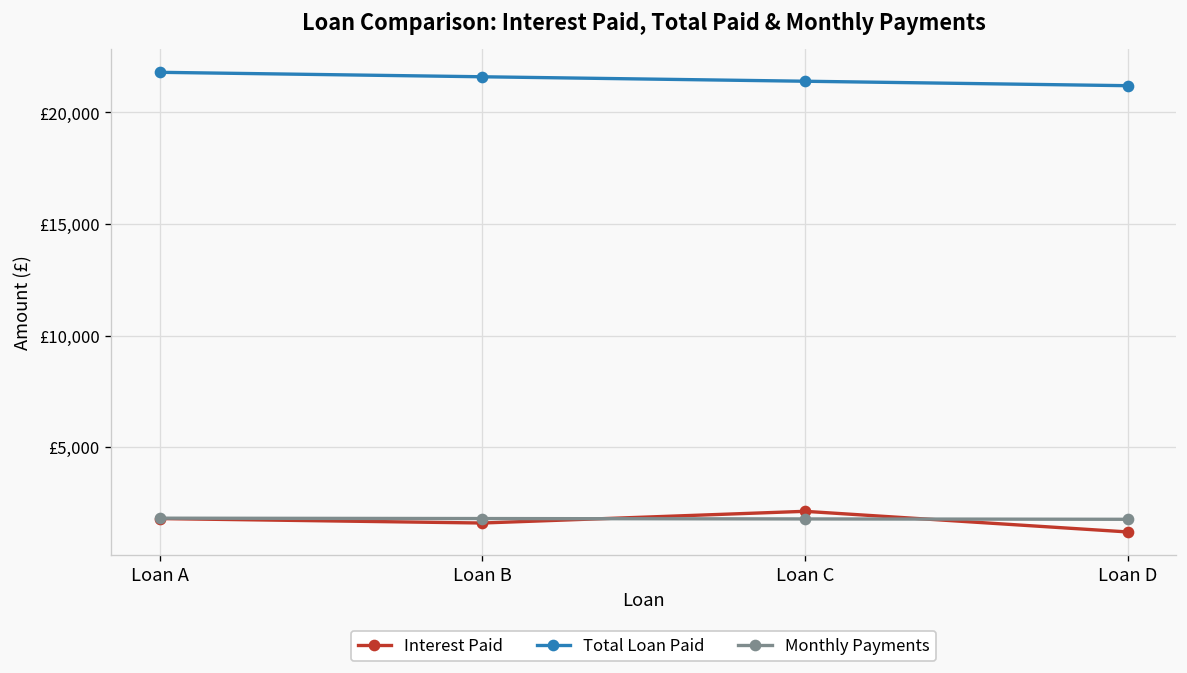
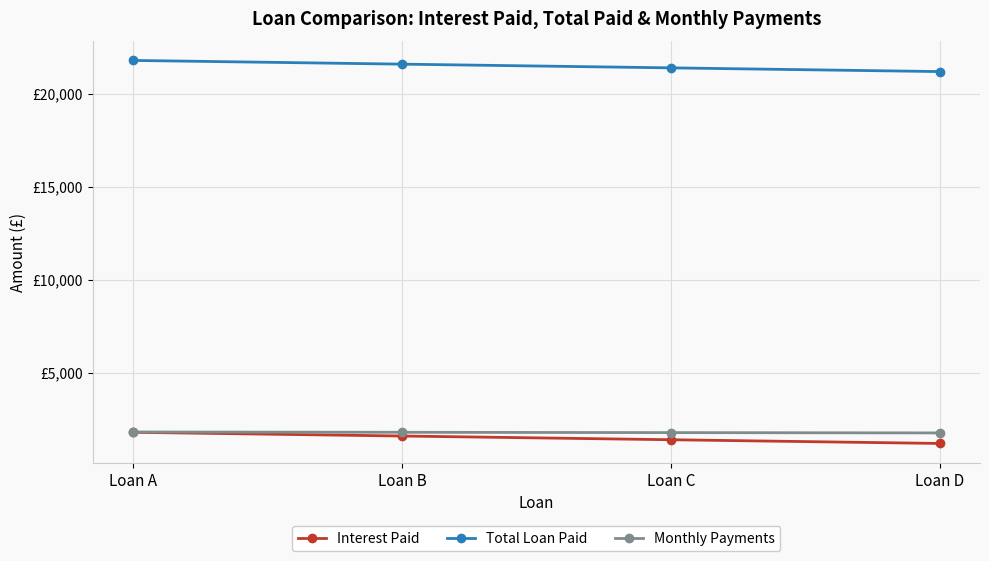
Interest Paid, Loan C: £2,100 -> £1,400
